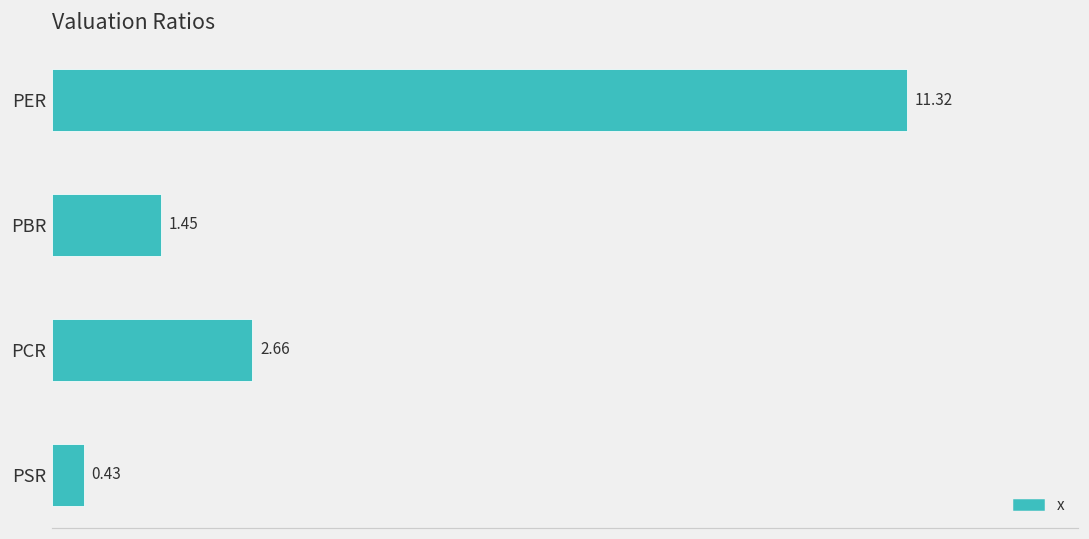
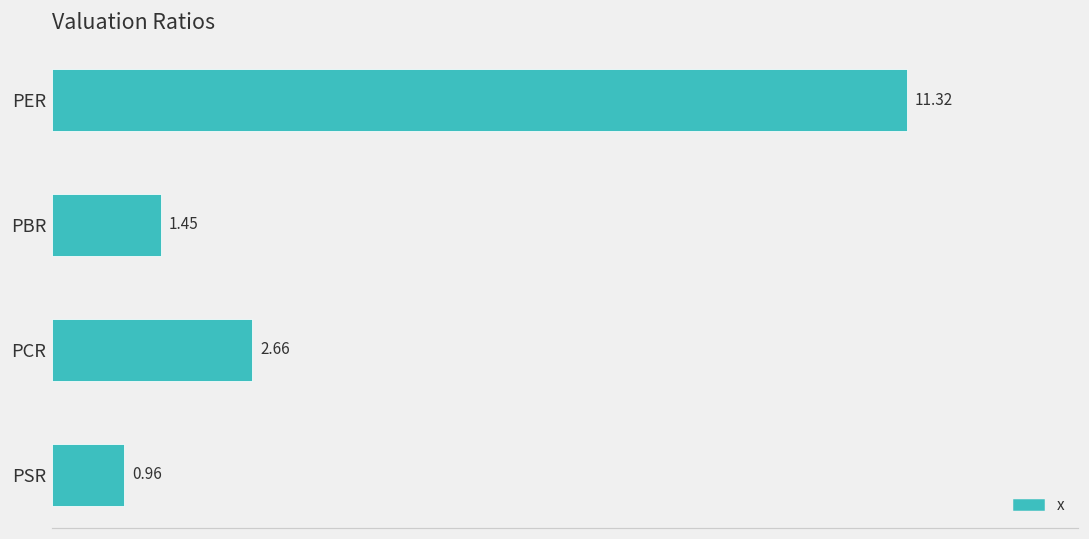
PSR: 0.43 -> 0.96
